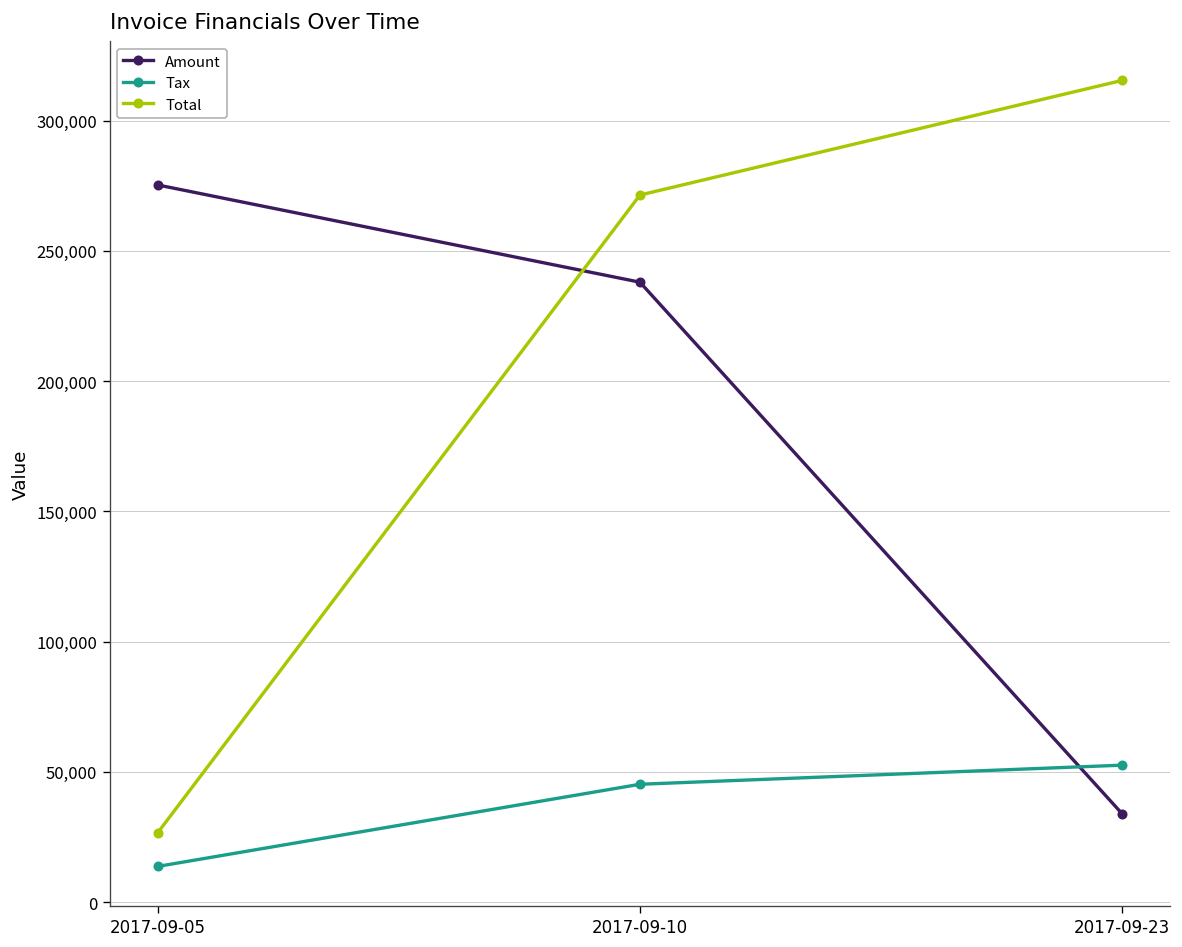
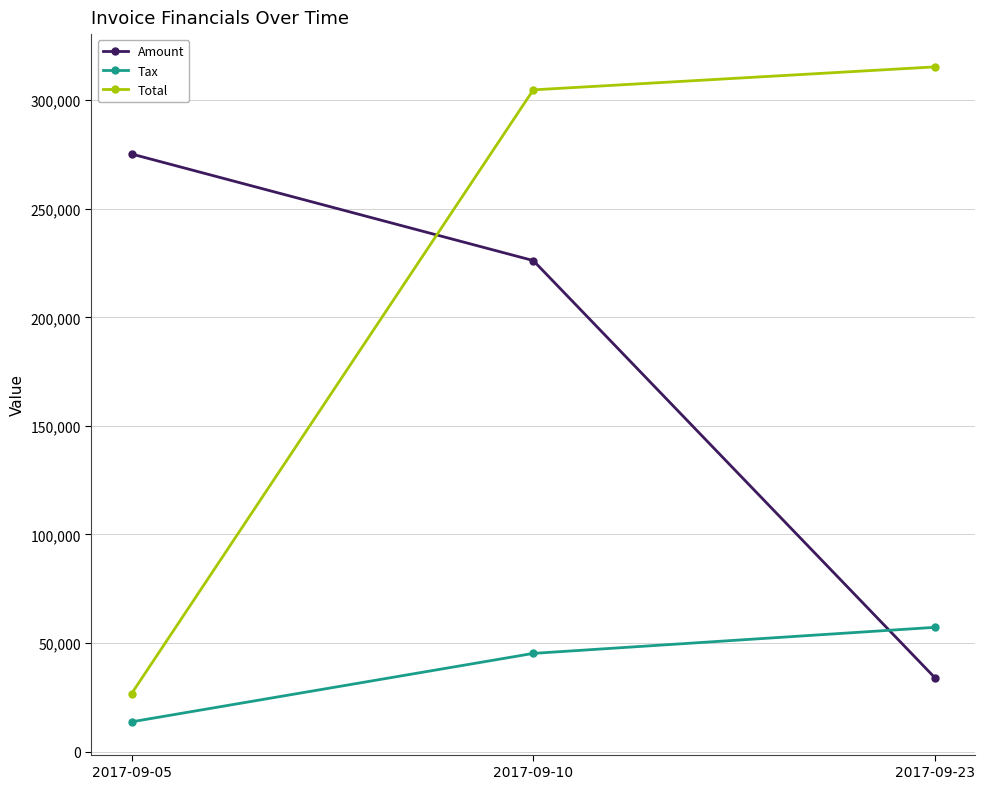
Amount, 2017-09-10: 238,000 -> 226,000
Total, 2017-09-10: 271,000 -> 305,000
Tax, 2017-09-23: 53,000 -> 57,000
